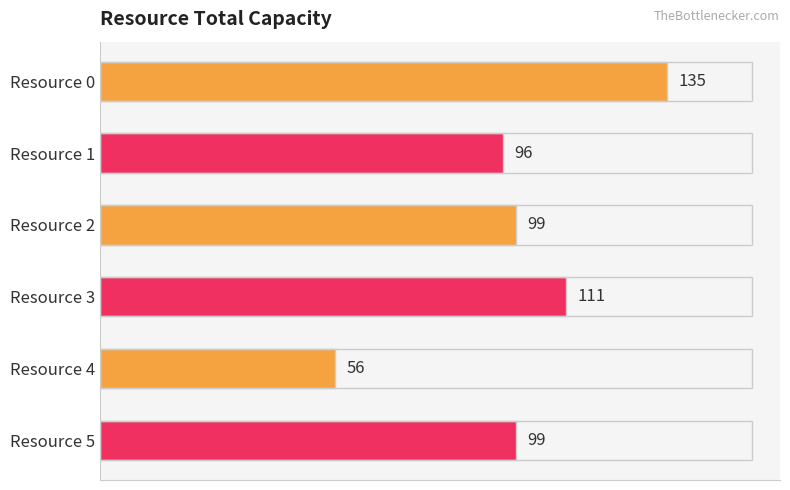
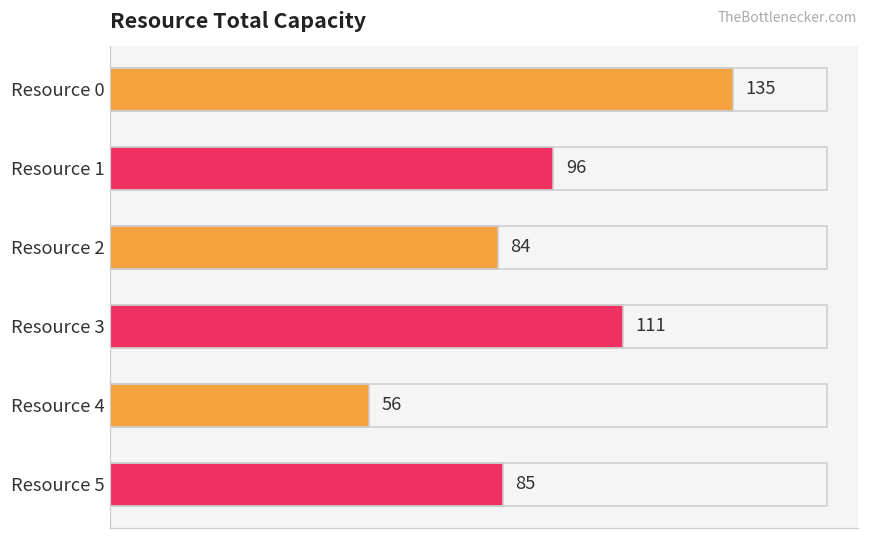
Resource 2: 99 -> 84
Resource 5: 99 -> 85
